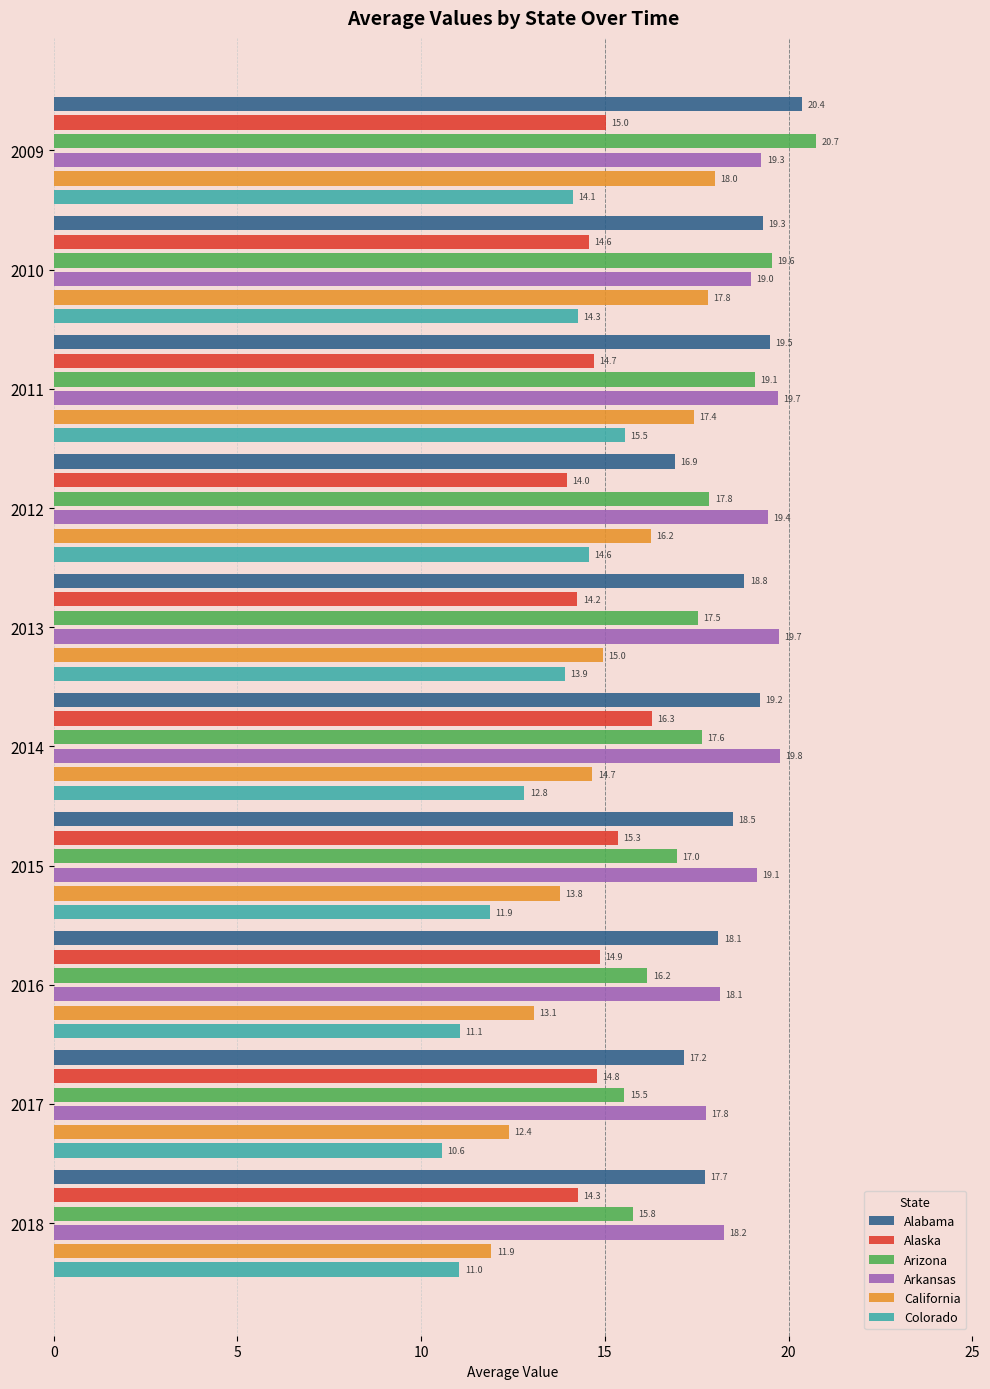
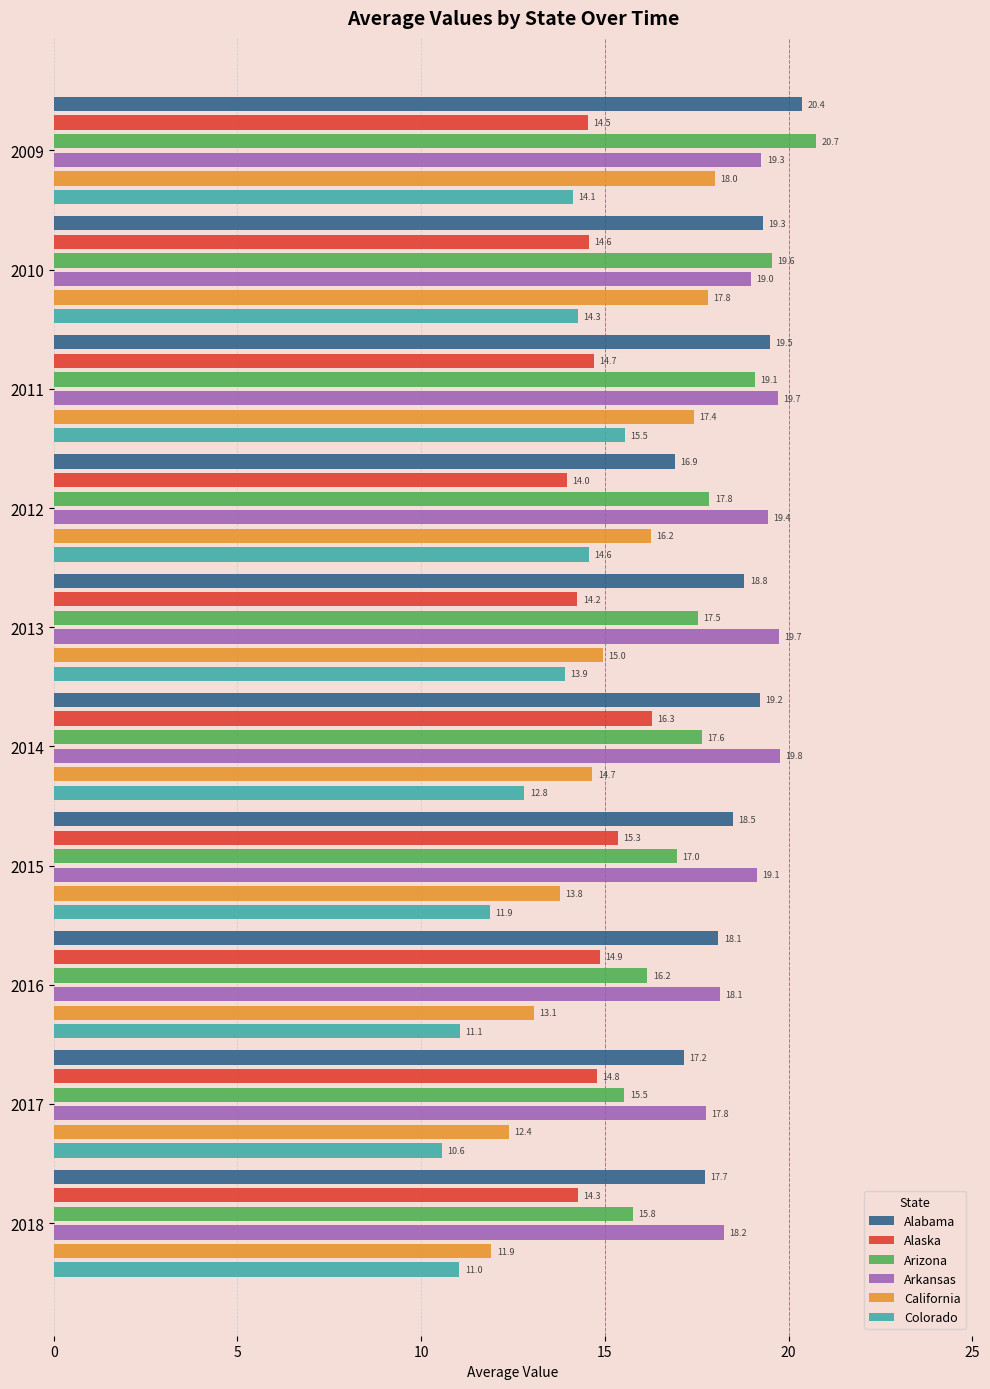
Alaska, 2009: 15.0 -> 14.5
